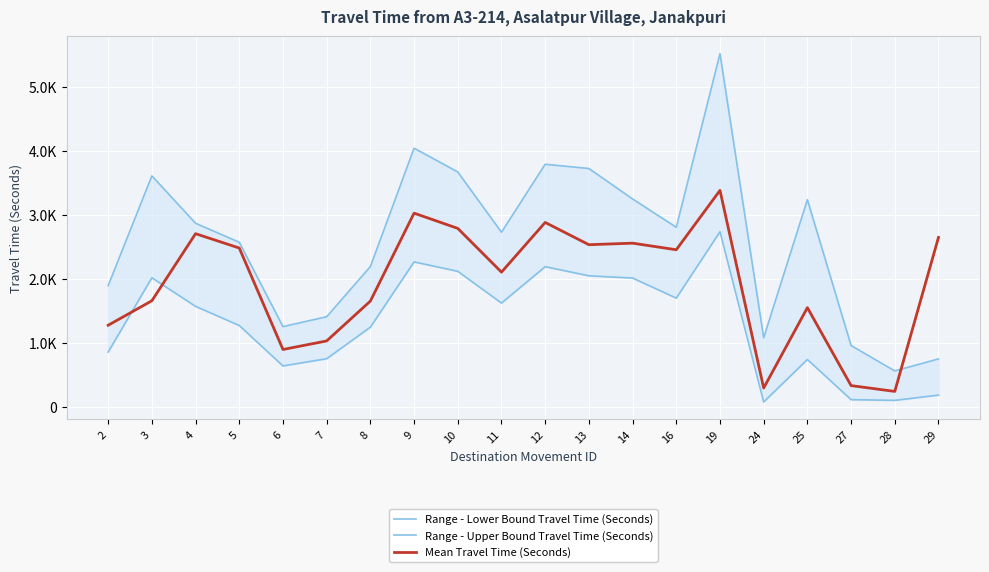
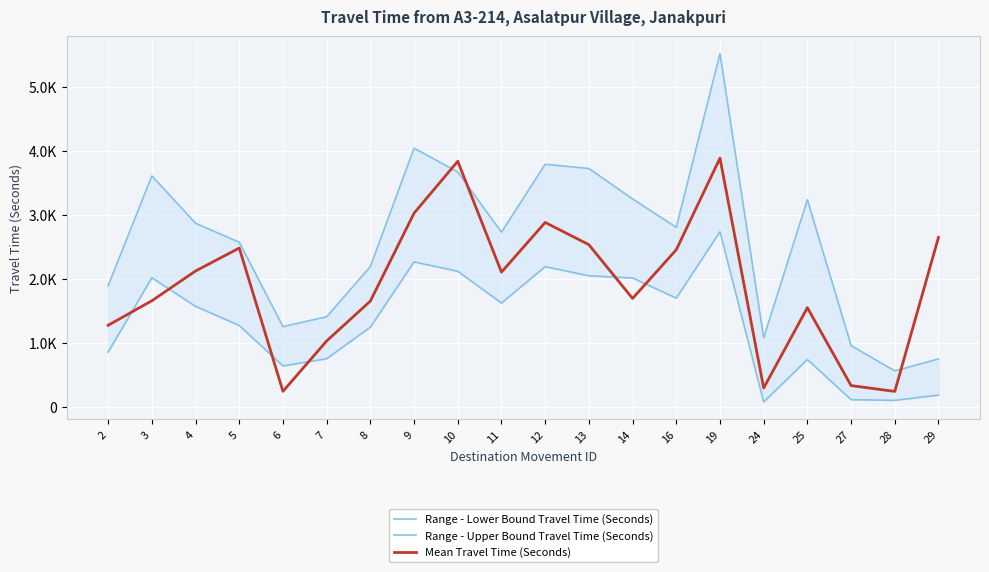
Mean Travel Time (Seconds), 4: 2700 -> 2100
Mean Travel Time (Seconds), 6: 900 -> 200
Mean Travel Time (Seconds), 10: 2800 -> 3800
Mean Travel Time (Seconds), 14: 2600 -> 1700
Mean Travel Time (Seconds), 19: 3400 -> 3900
